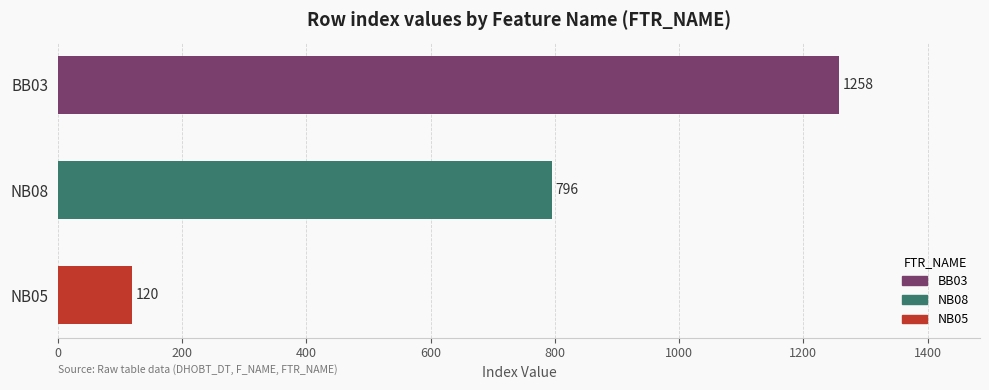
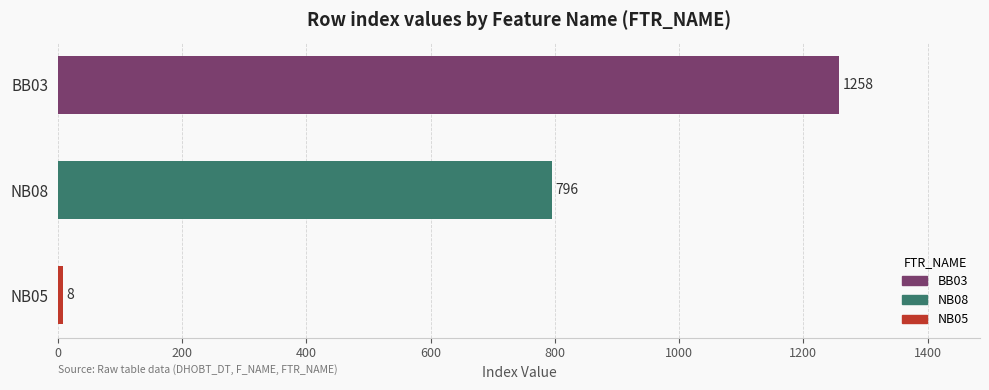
NB05: 120 -> 8
